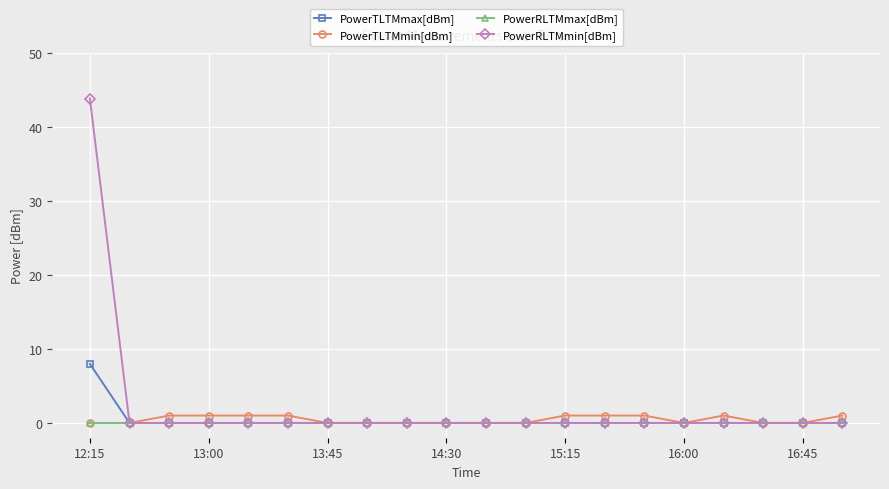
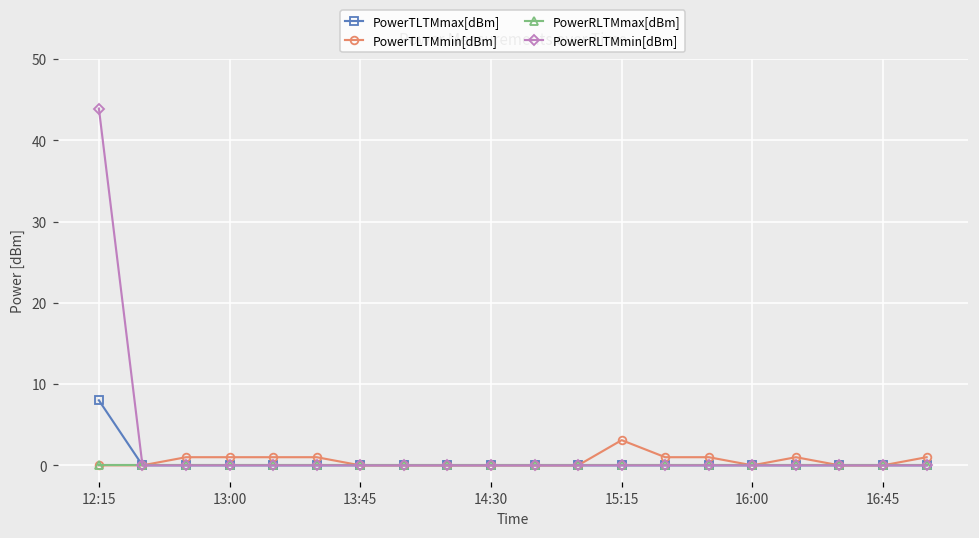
PowerTLTMmin[dBm], 15:15: 1 -> 3
